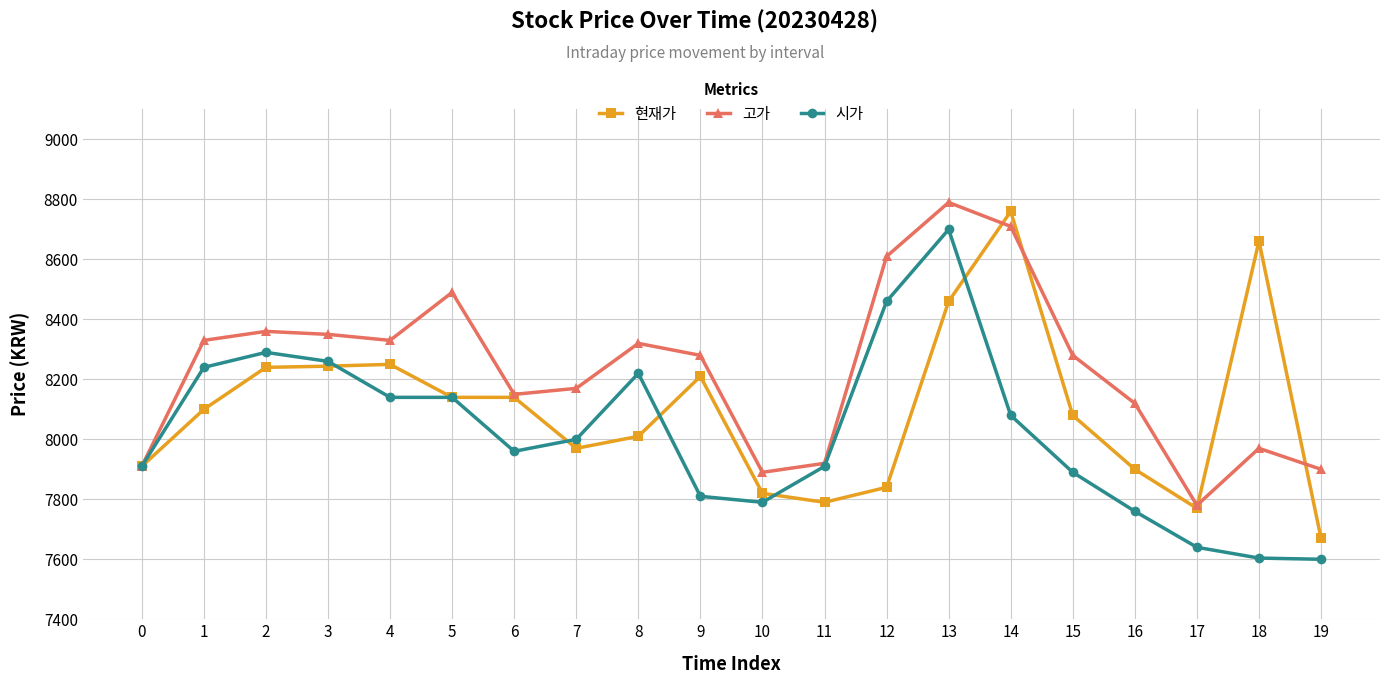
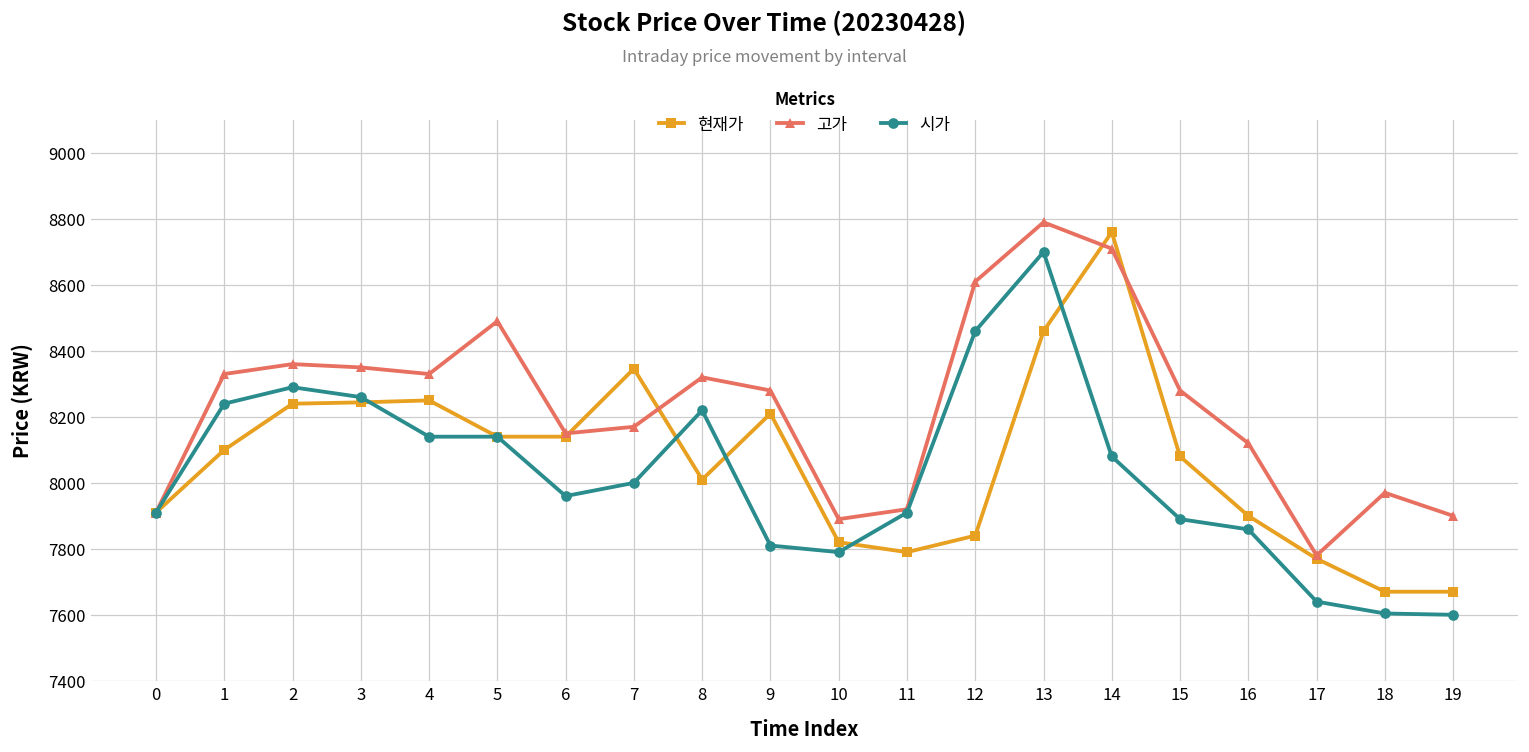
현재가, 7: 7970 -> 8350
시가, 16: 7760 -> 7860
현재가, 18: 8660 -> 7670
